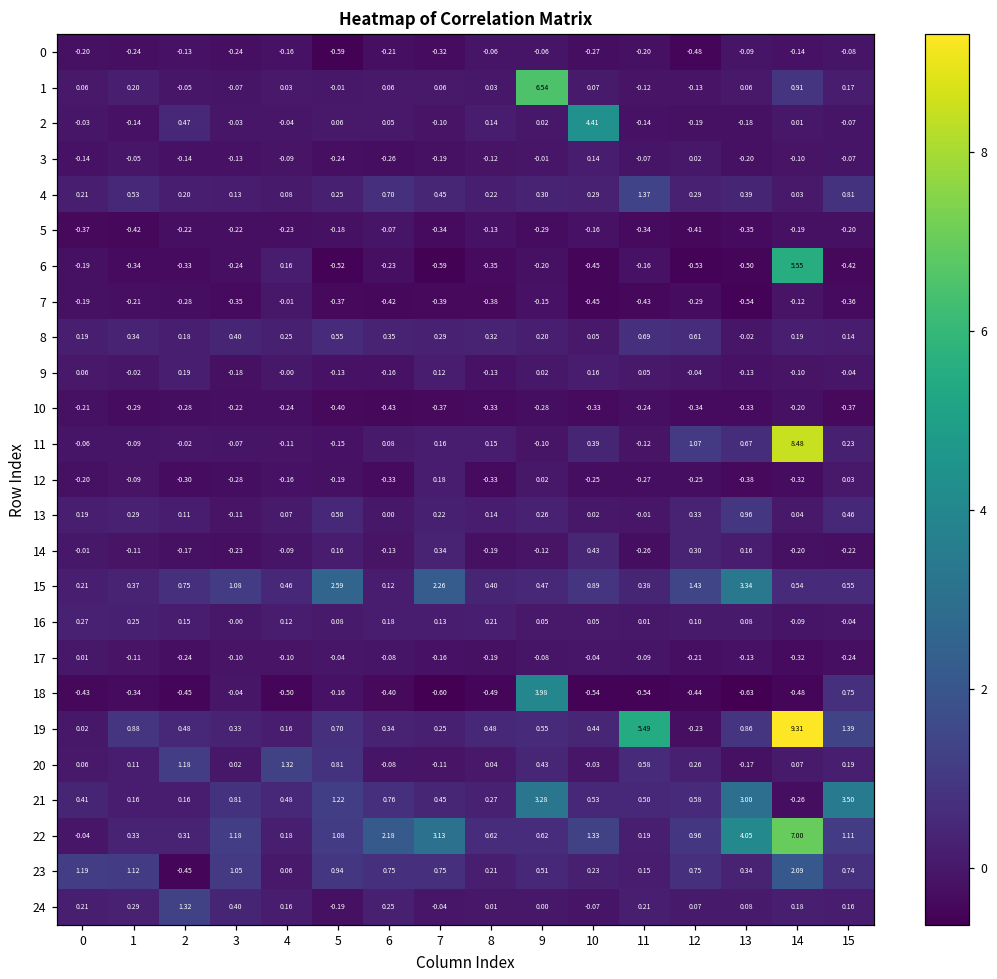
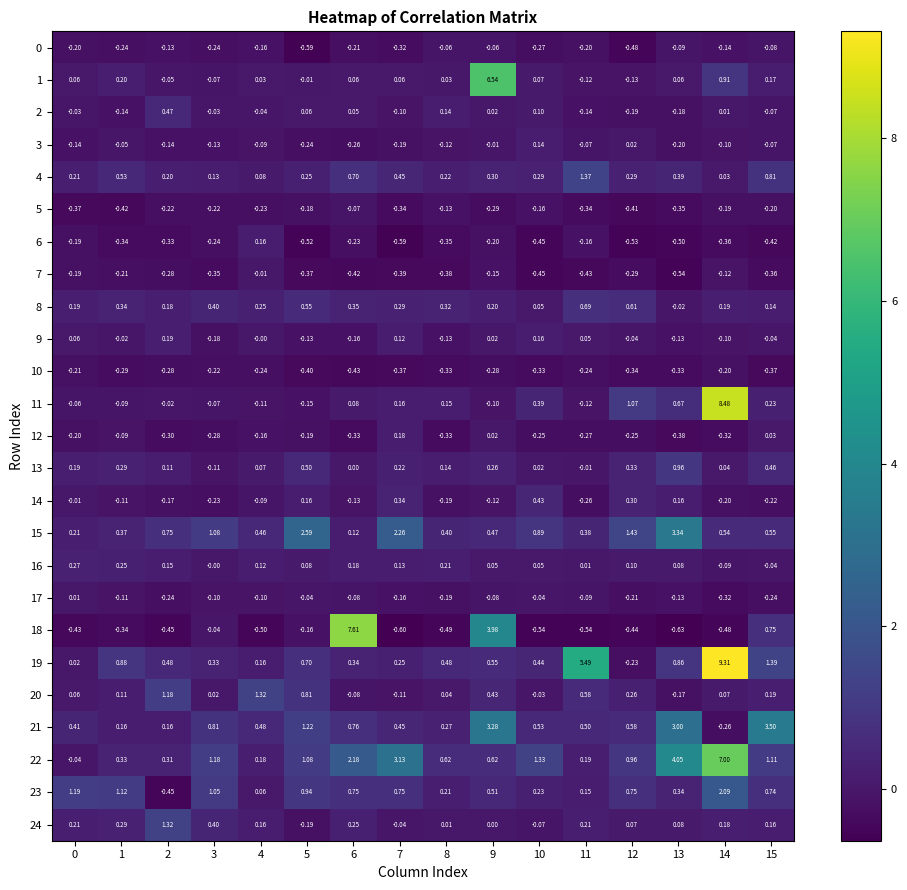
2, 10: 4.41 -> 0.10
6, 14: 5.55 -> -0.36
18, 6: -0.40 -> 7.61
